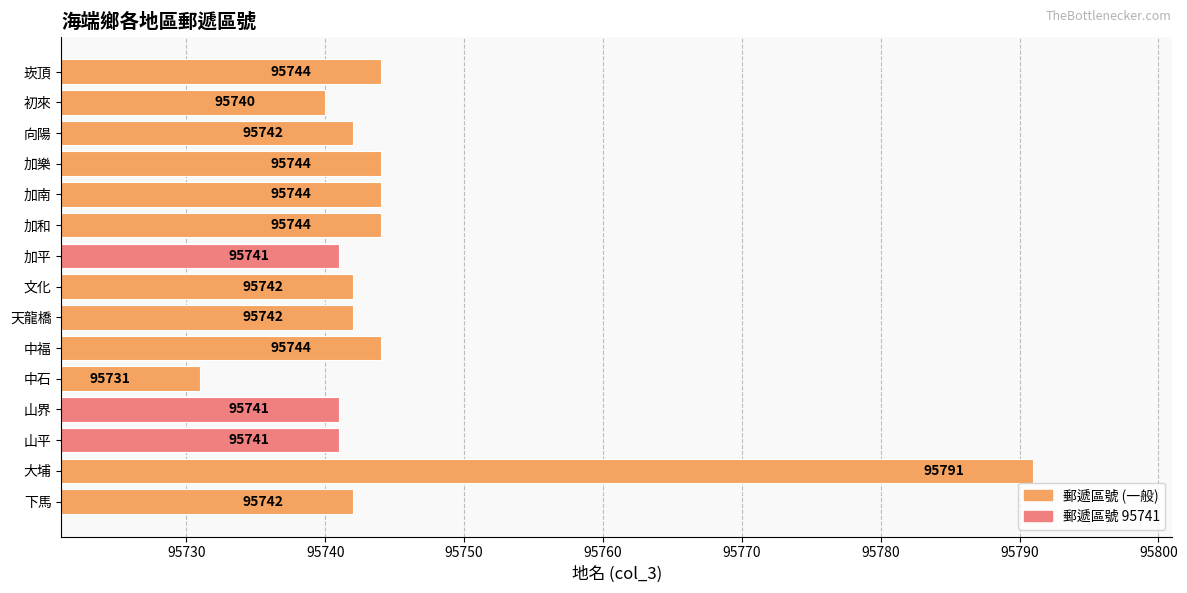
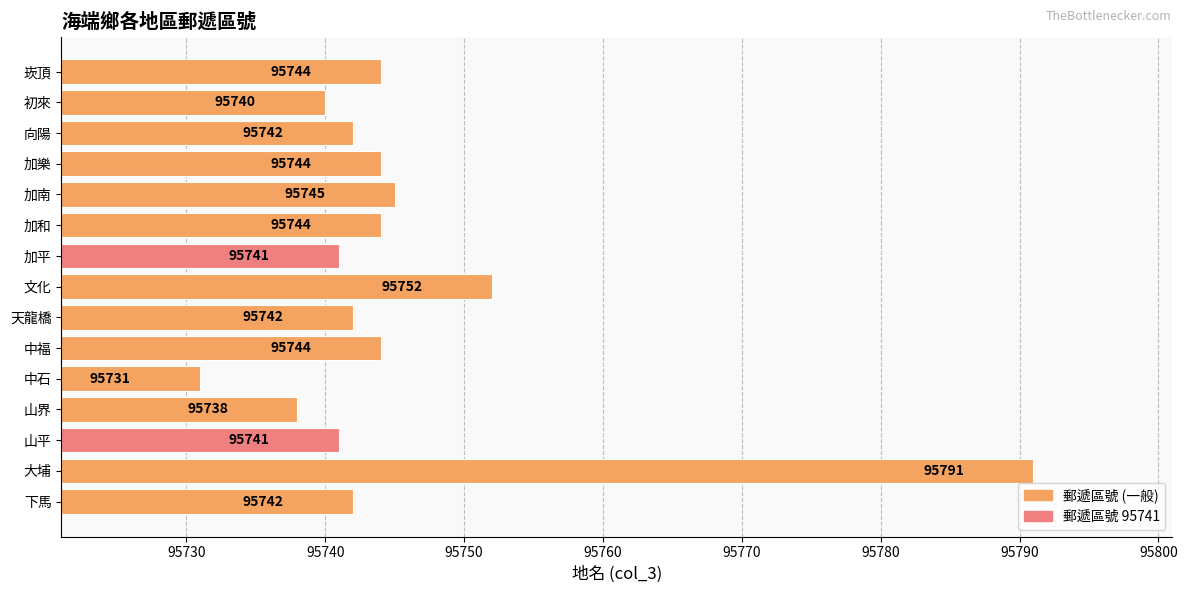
加南: 95744 -> 95745
文化: 95742 -> 95752
山界: 95741 -> 95738
